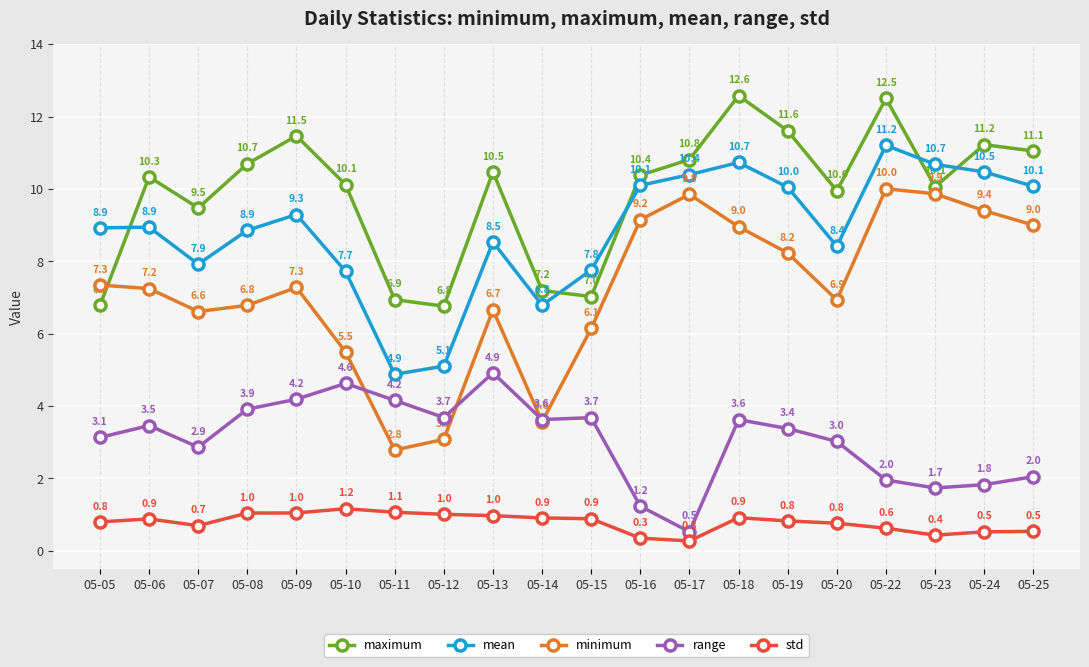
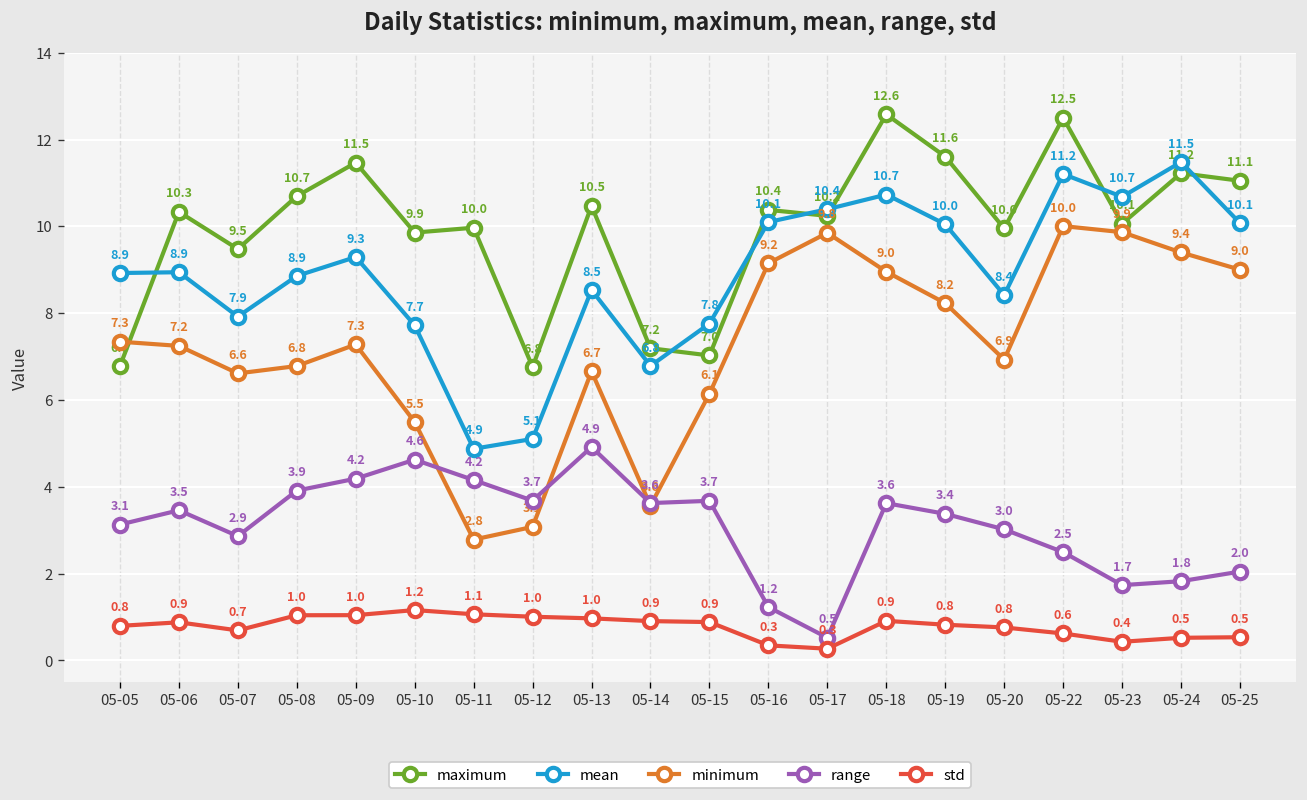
maximum, 05-10: 10.1 -> 9.9
maximum, 05-11: 6.9 -> 10.0
maximum, 05-17: 10.8 -> 10.2
range, 05-22: 2.0 -> 2.5
mean, 05-24: 10.5 -> 11.5
